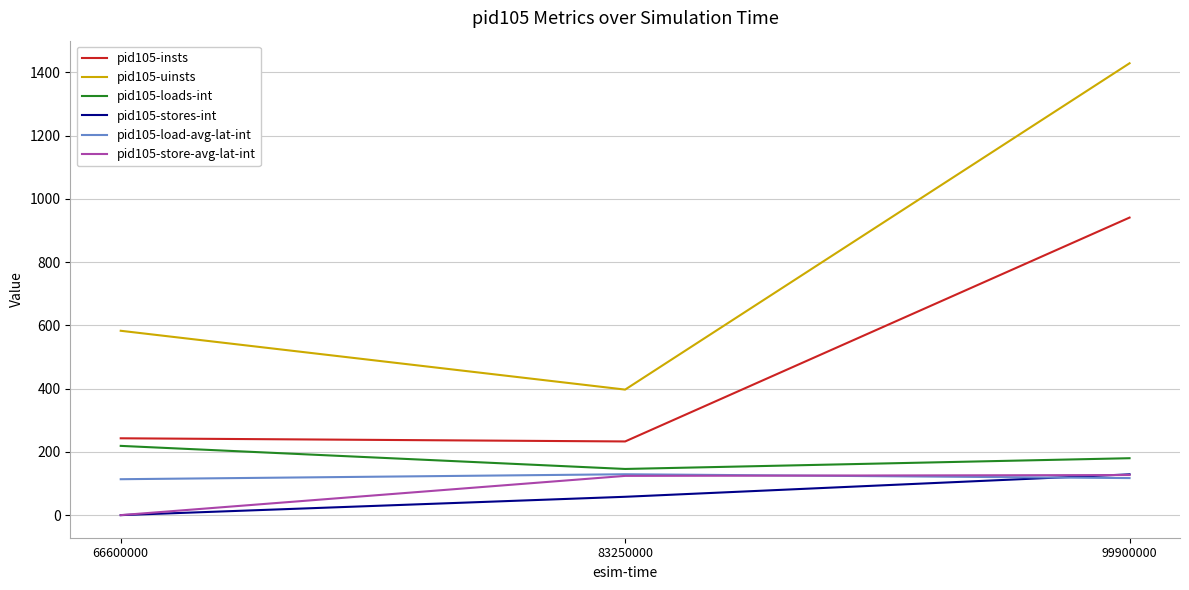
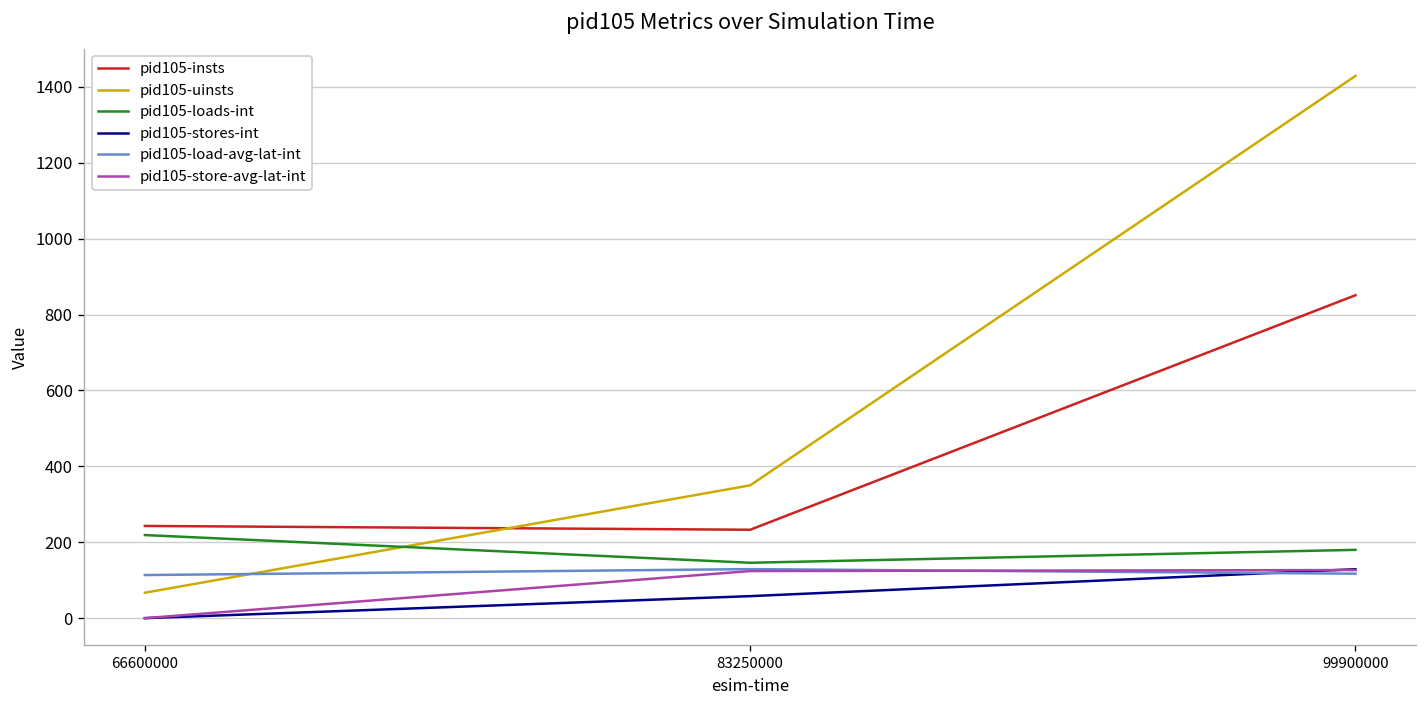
pid105-uinsts, 66600000: 580 -> 70
pid105-uinsts, 83250000: 400 -> 350
pid105-insts, 99900000: 940 -> 850
